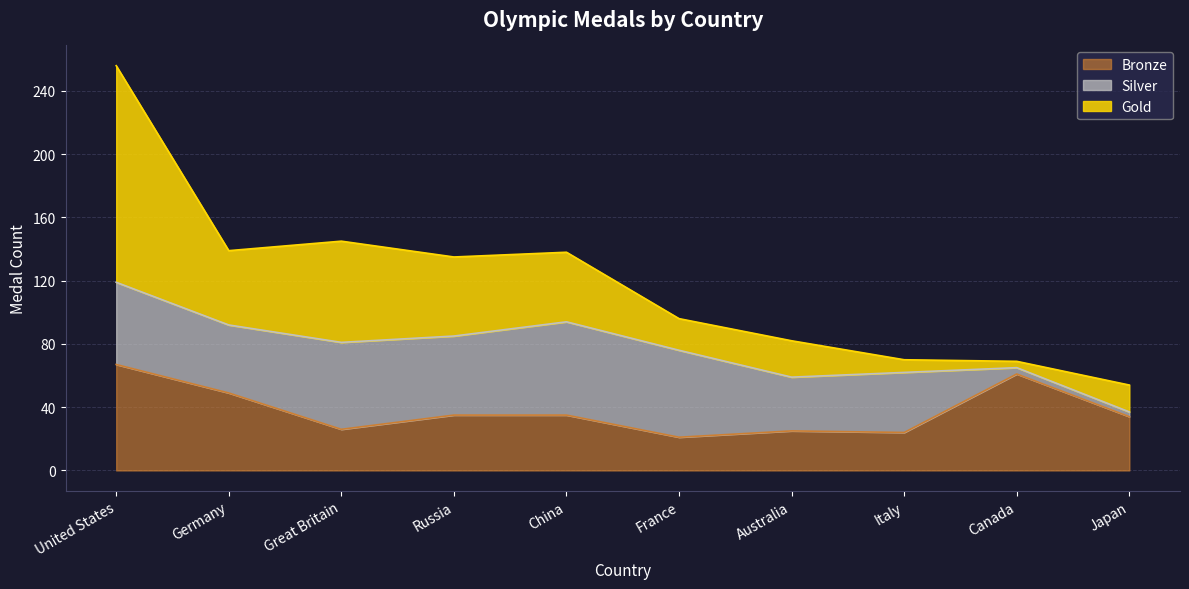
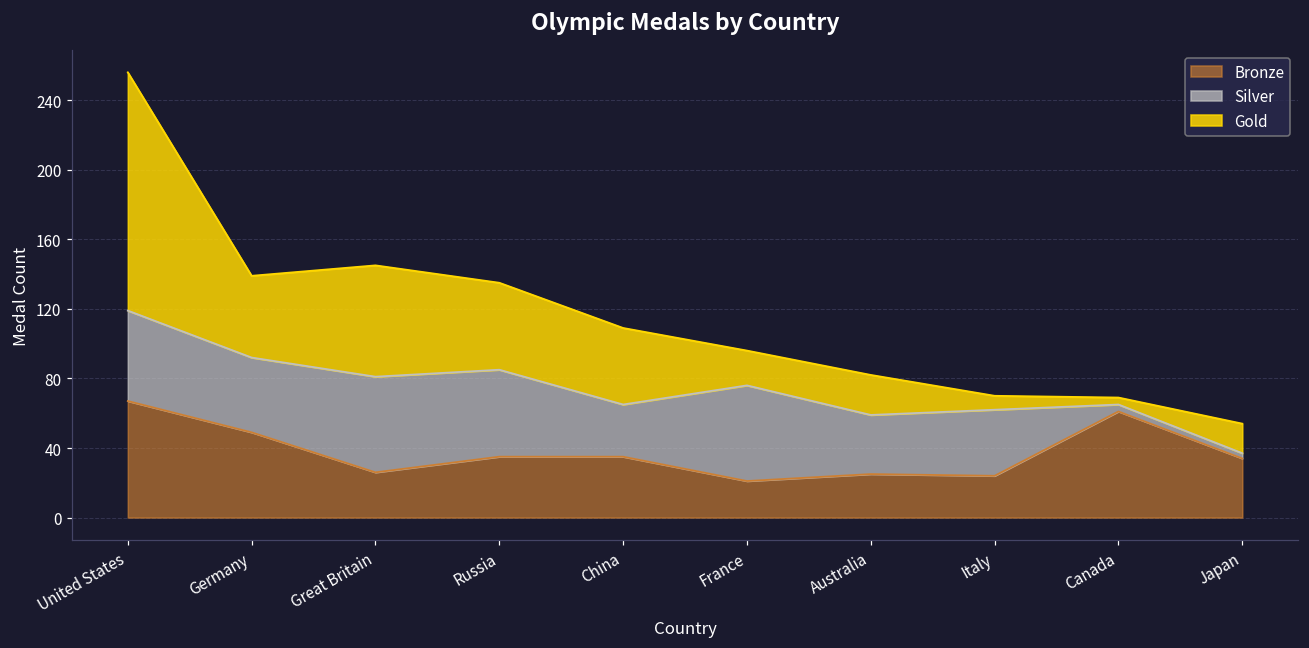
Silver, China: 59 -> 30
